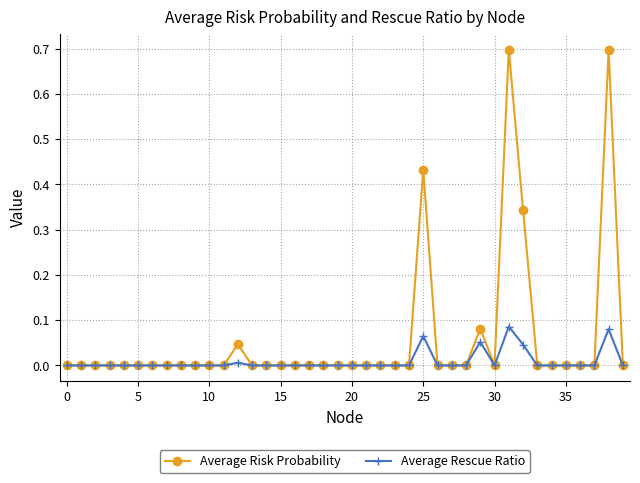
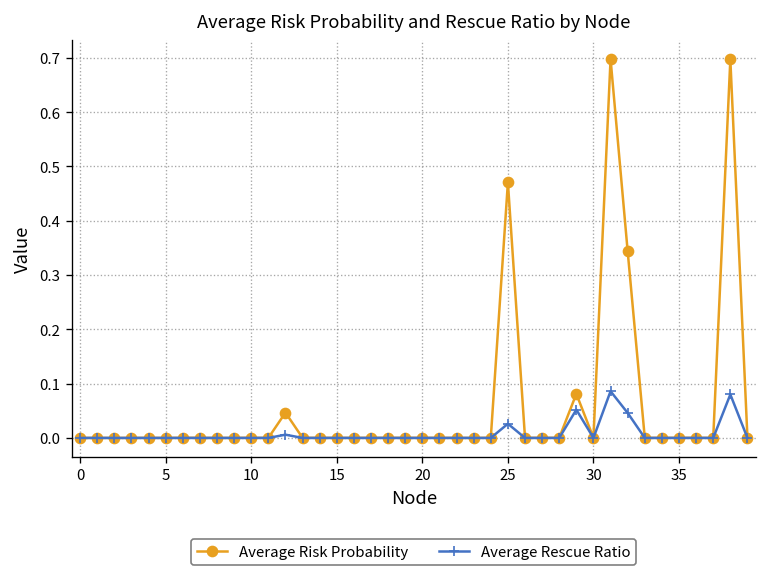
Average Risk Probability, 25: 0.43 -> 0.47
Average Rescue Ratio, 25: 0.07 -> 0.03
